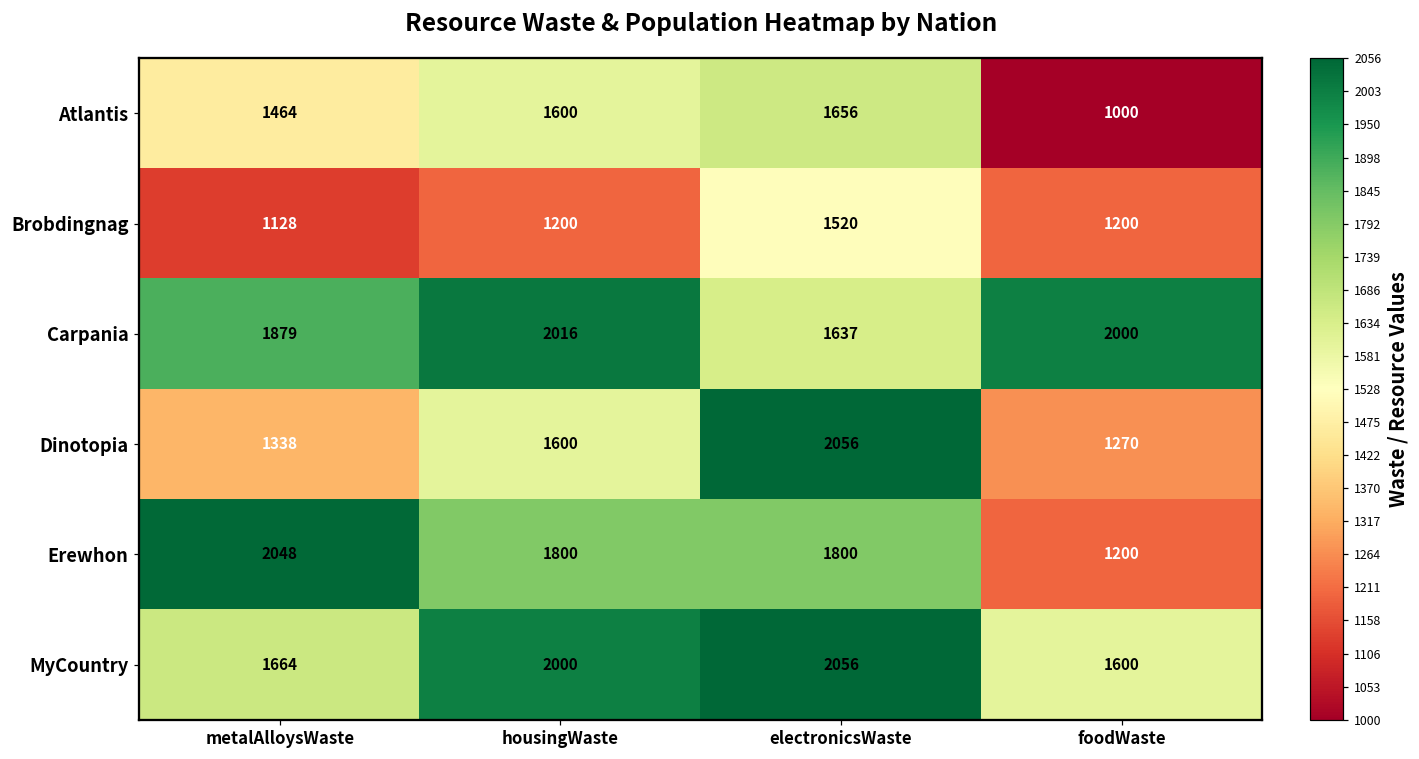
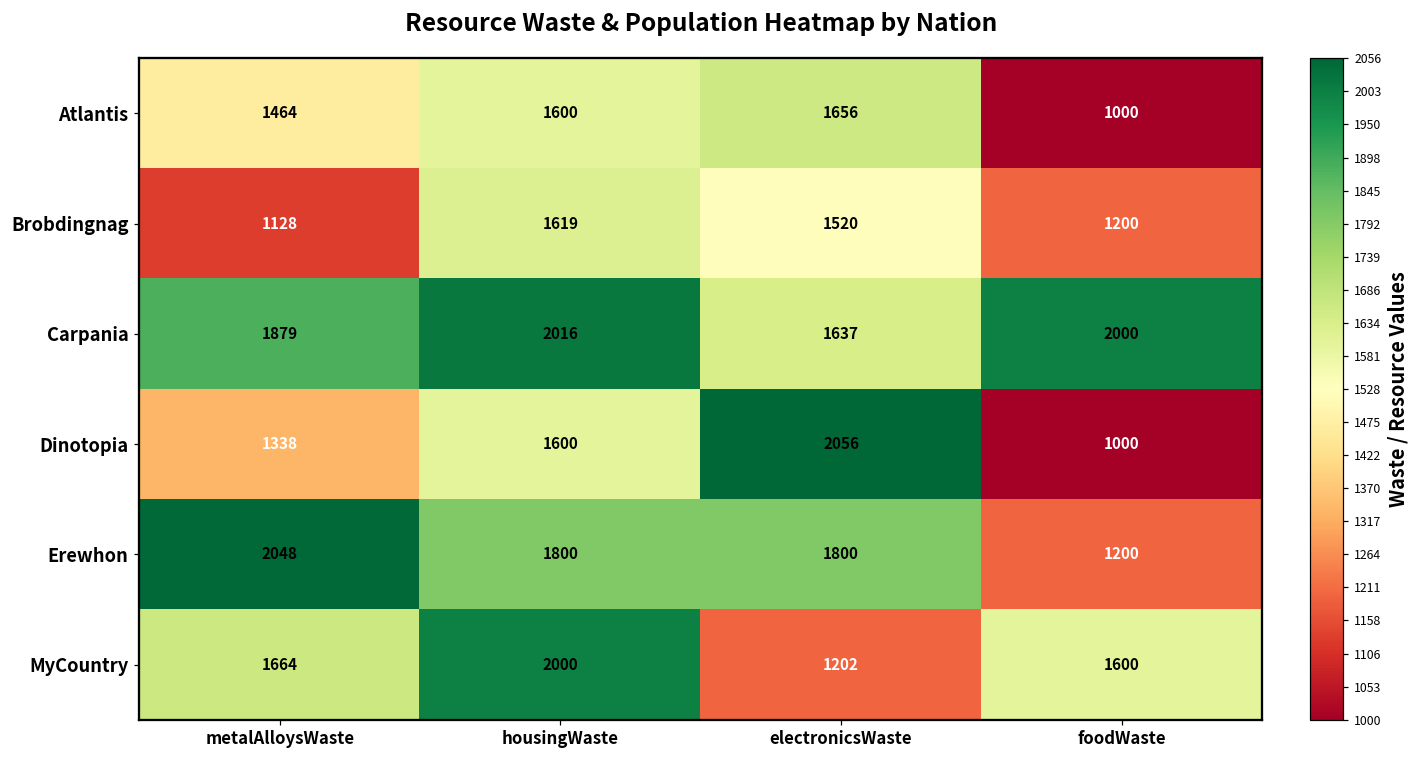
Brobdingnag, housingWaste: 1200 -> 1619
Dinotopia, foodWaste: 1270 -> 1000
MyCountry, electronicsWaste: 2056 -> 1202
